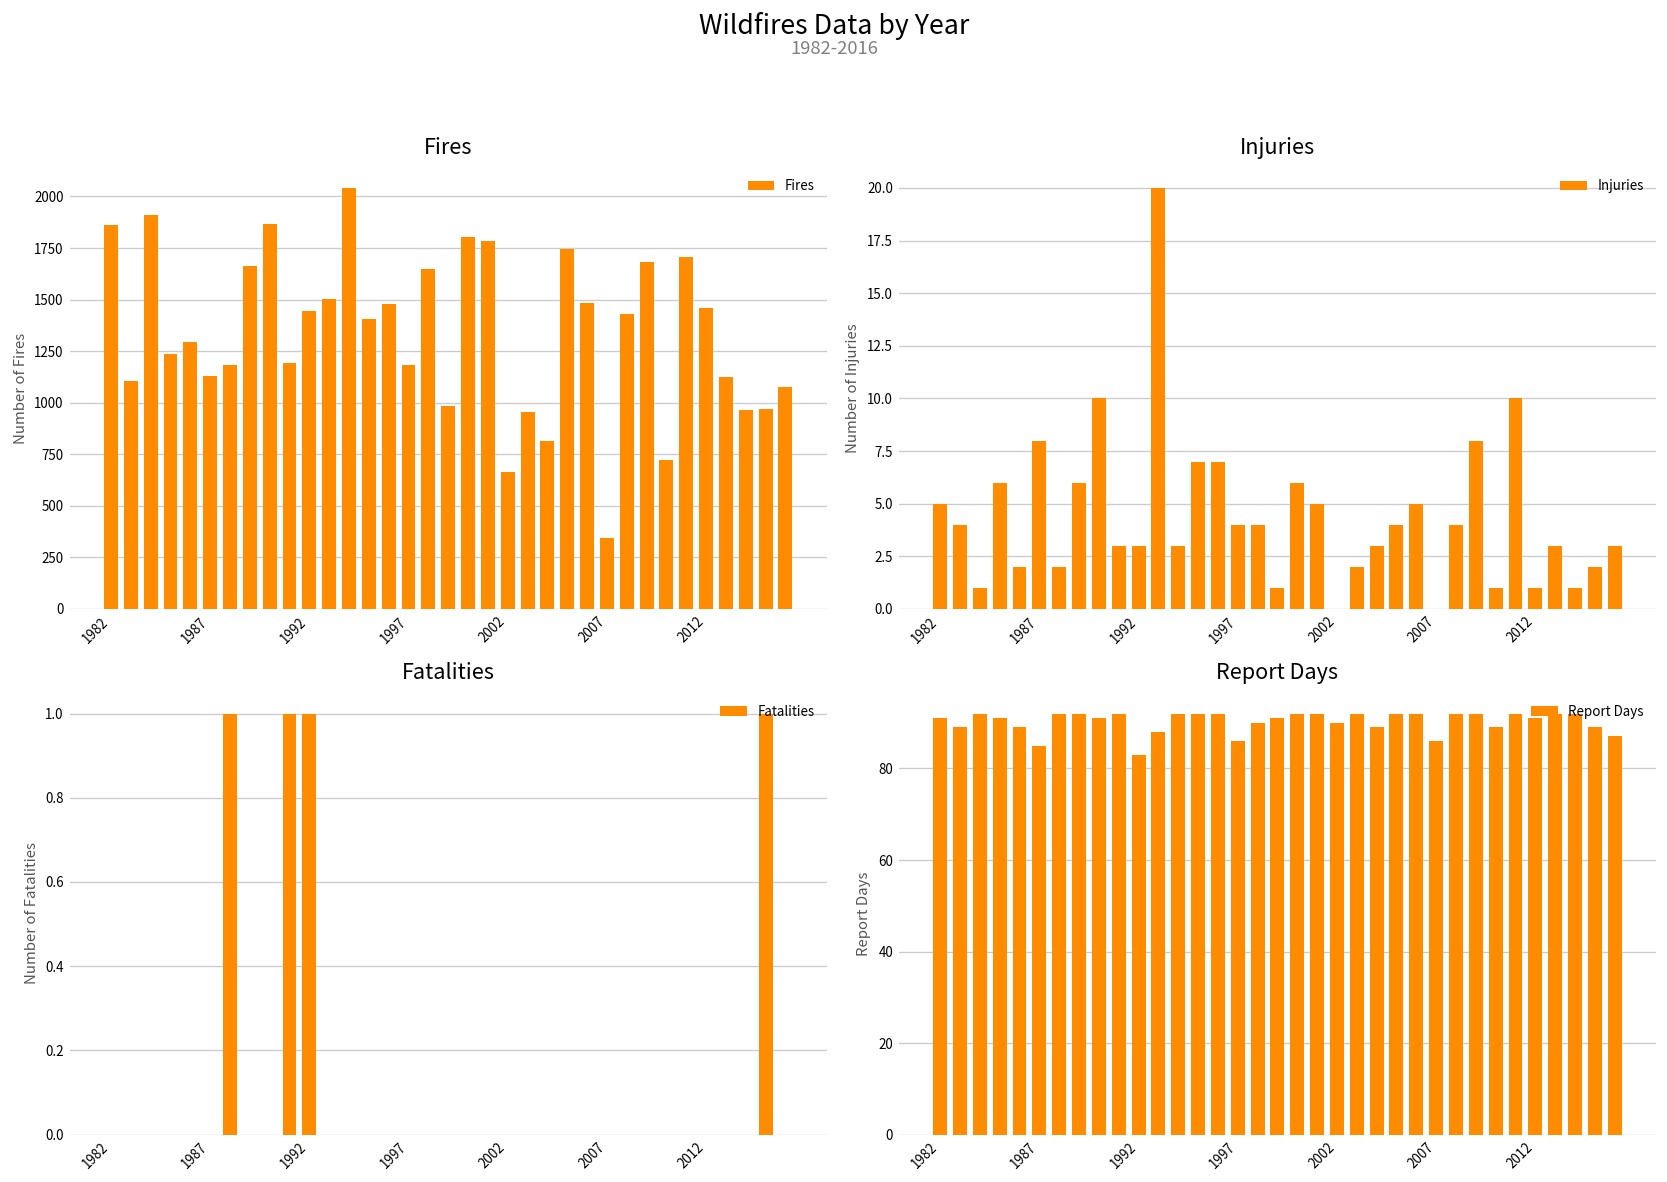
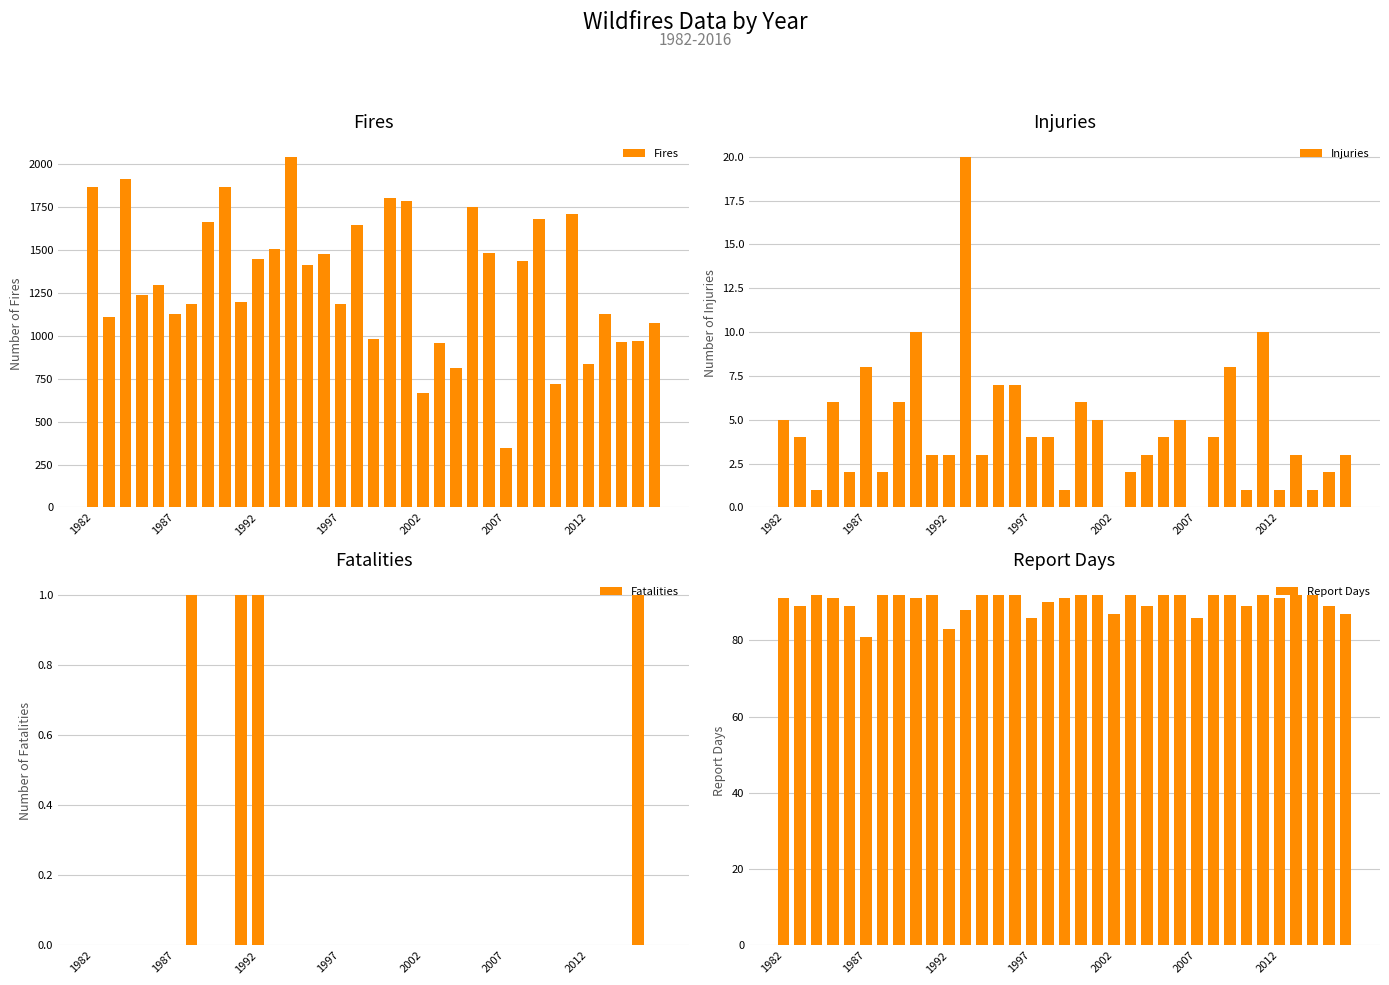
Fires, 2012: 1460 -> 830
Report Days, 1987: 85 -> 81
Report Days, 2002: 90 -> 87
